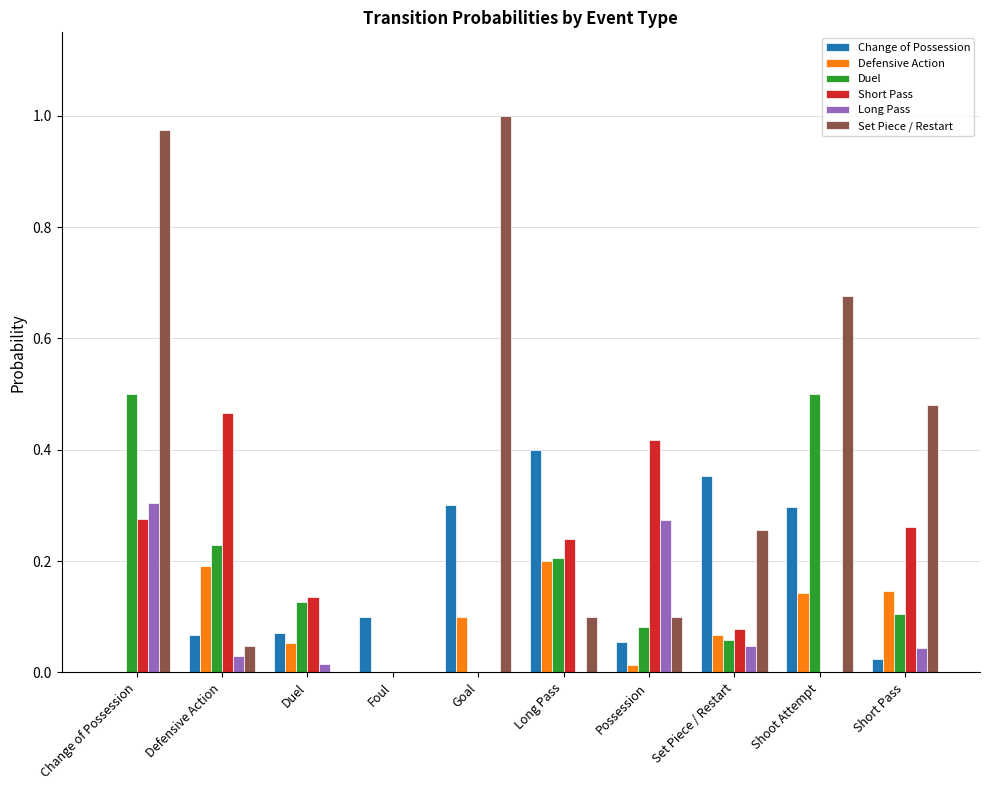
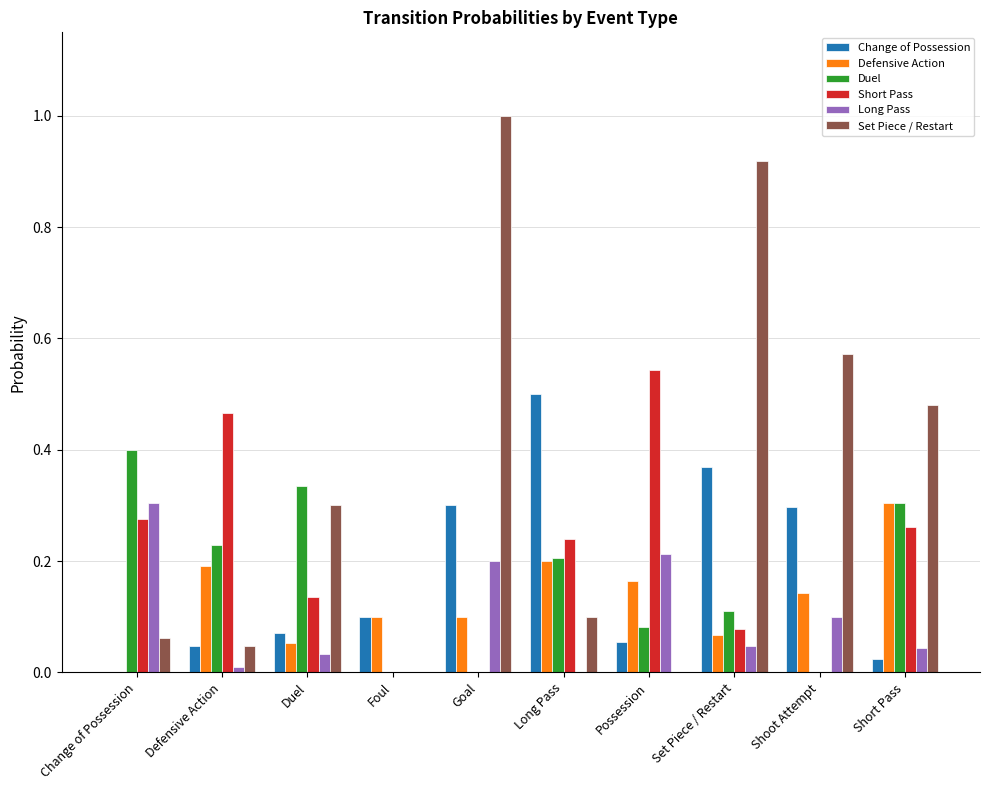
Duel, Change of Possession: 0.5 -> 0.4
Set Piece / Restart, Change of Possession: 0.97 -> 0.06
Change of Possession, Defensive Action: 0.07 -> 0.05
Long Pass, Defensive Action: 0.03 -> 0.01
Duel, Duel: 0.13 -> 0.33
Long Pass, Duel: 0.02 -> 0.03
Set Piece / Restart, Duel: 0.0 -> 0.3
Defensive Action, Foul: 0.0 -> 0.1
Long Pass, Goal: 0.0 -> 0.2
Change of Possession, Long Pass: 0.4 -> 0.5
Defensive Action, Possession: 0.01 -> 0.16
Short Pass, Possession: 0.42 -> 0.54
Long Pass, Possession: 0.27 -> 0.21
Set Piece / Restart, Possession: 0.1 -> 0.0
Change of Possession, Set Piece / Restart: 0.35 -> 0.37
Duel, Set Piece / Restart: 0.06 -> 0.11
Set Piece / Restart, Set Piece / Restart: 0.25 -> 0.92
Duel, Shoot Attempt: 0.5 -> 0.0
Long Pass, Shoot Attempt: 0.0 -> 0.1
Set Piece / Restart, Shoot Attempt: 0.68 -> 0.57
Defensive Action, Short Pass: 0.15 -> 0.30
Duel, Short Pass: 0.11 -> 0.30
